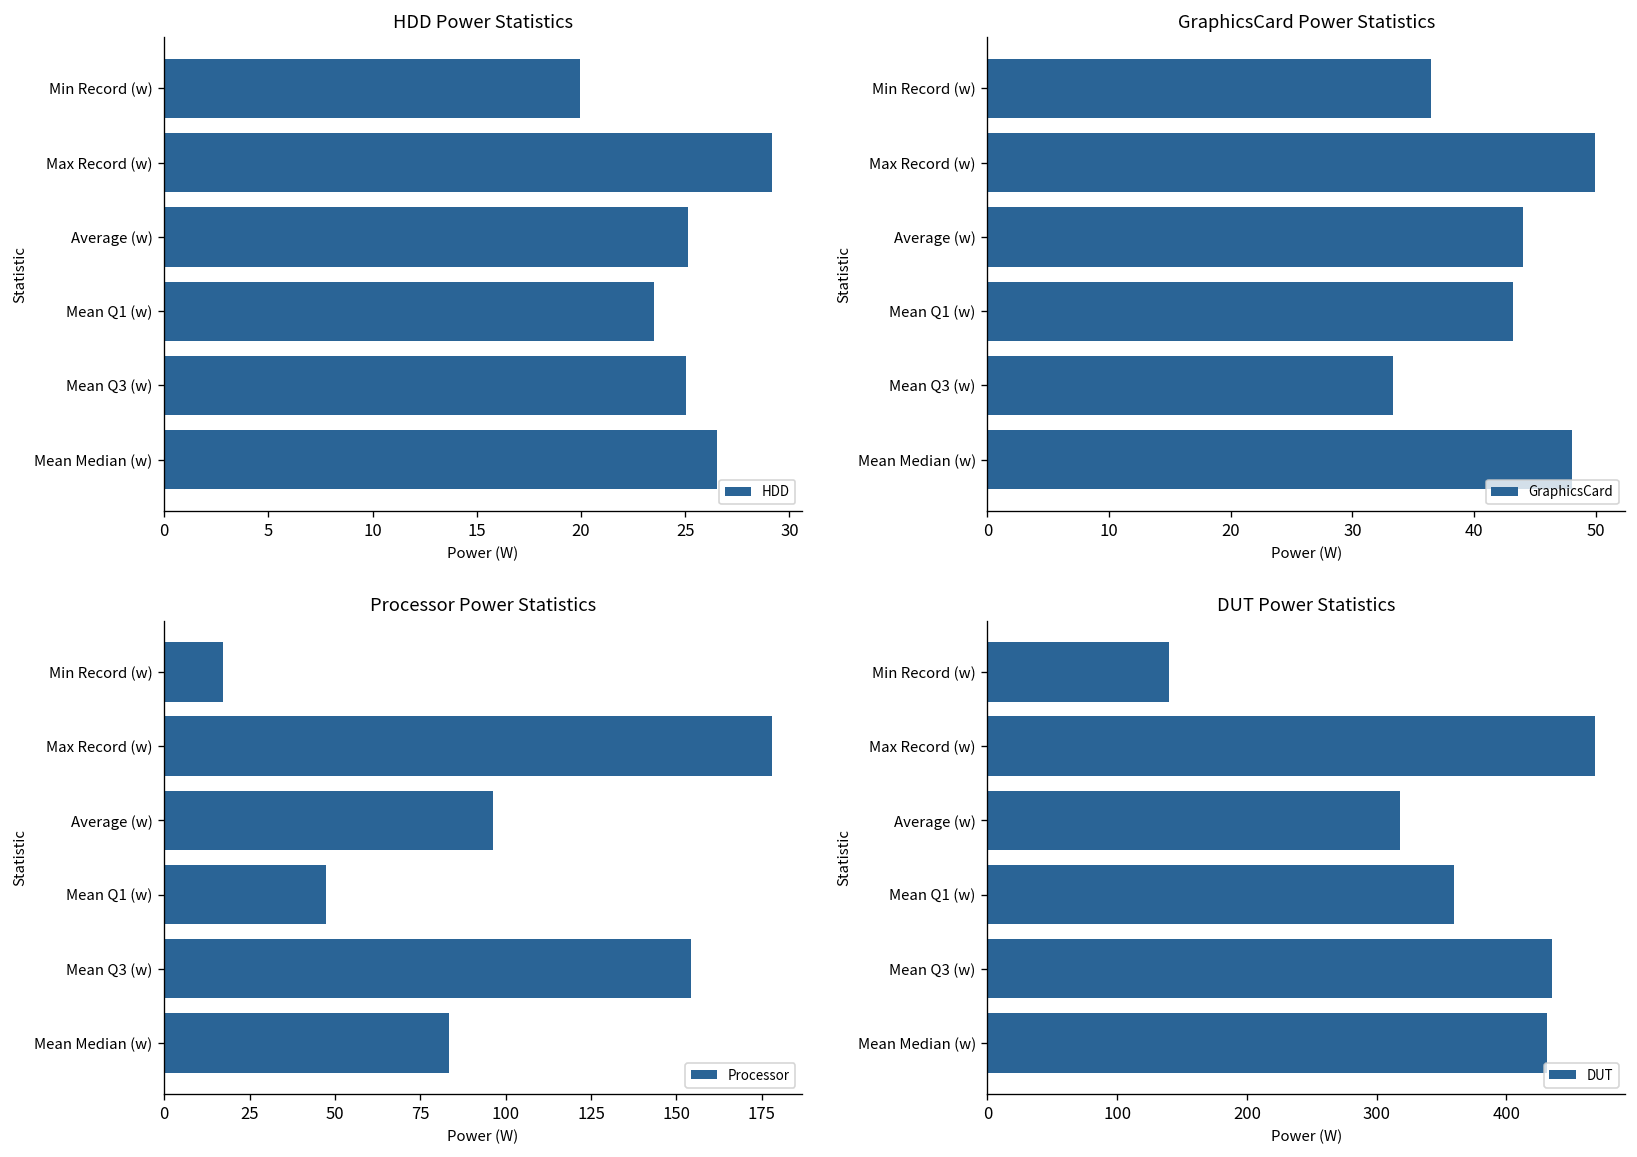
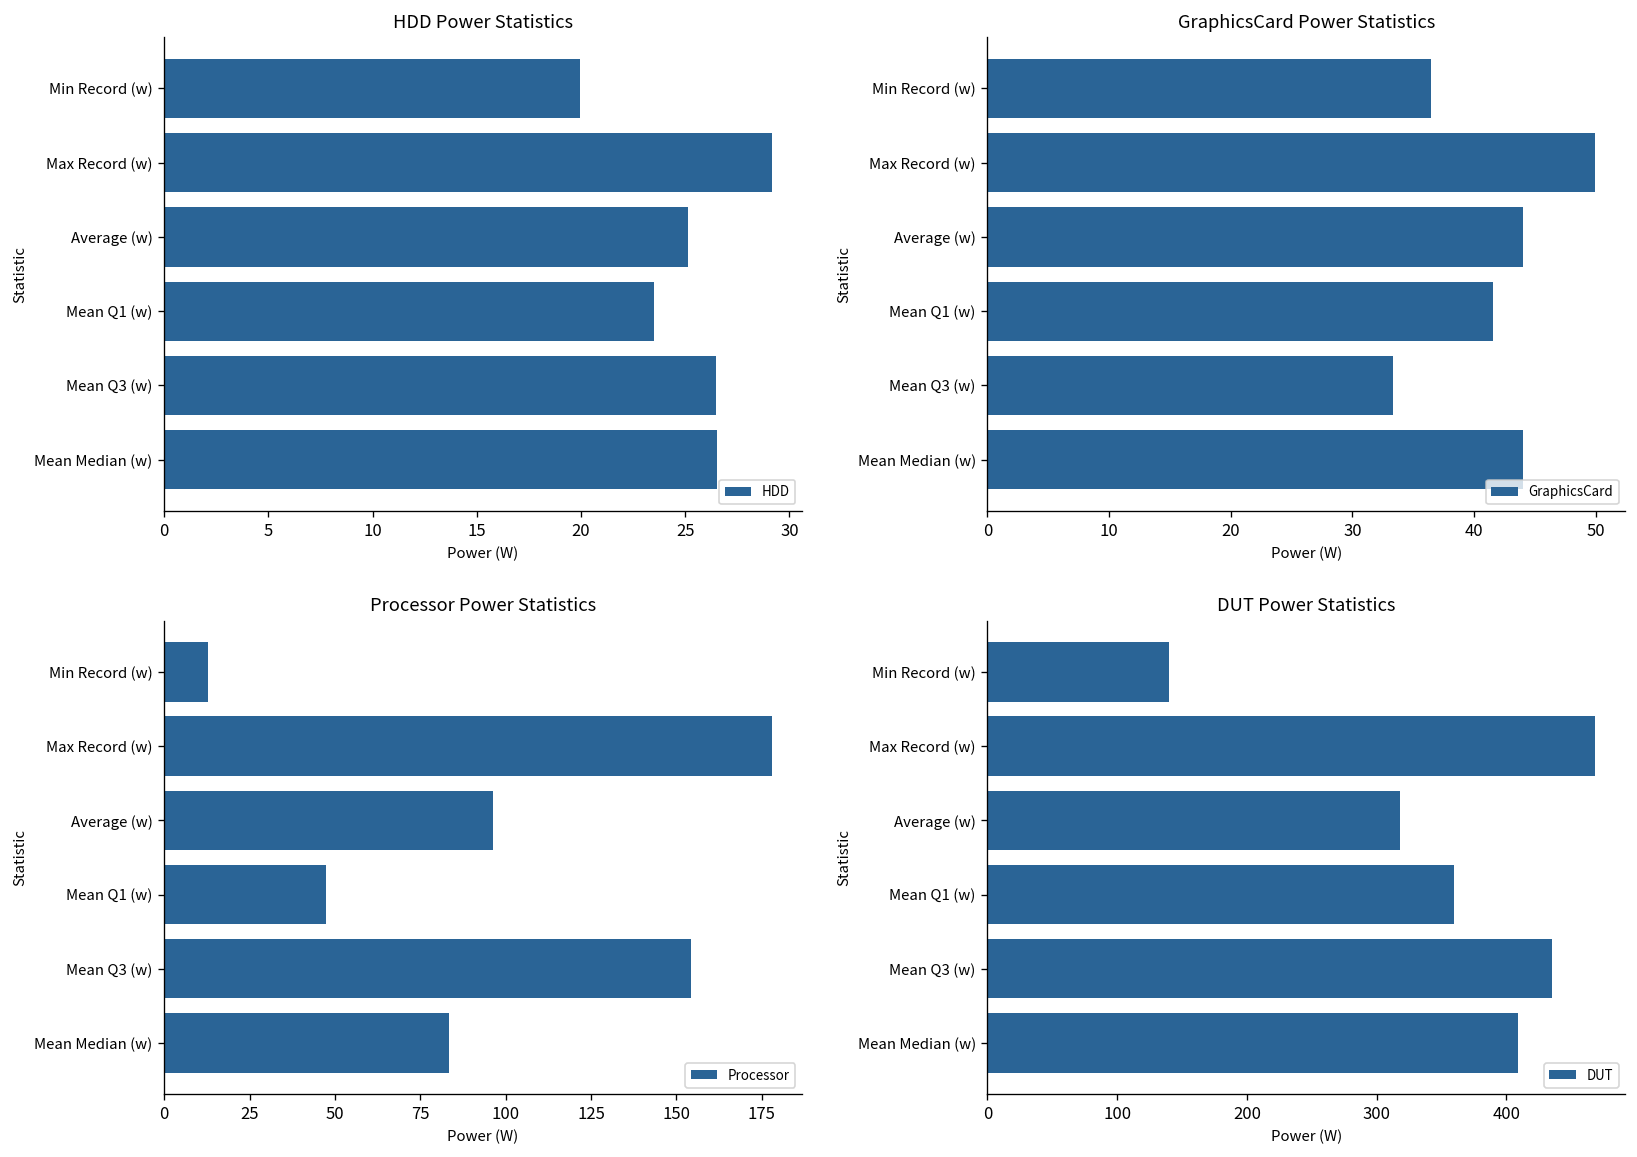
HDD Power Statistics, Mean Q3 (w): 25.1 -> 26.5
GraphicsCard Power Statistics, Mean Q1 (w): 43.2 -> 41.6
GraphicsCard Power Statistics, Mean Median (w): 48.1 -> 44.0
Processor Power Statistics, Min Record (w): 17 -> 13
DUT Power Statistics, Mean Median (w): 431 -> 409
